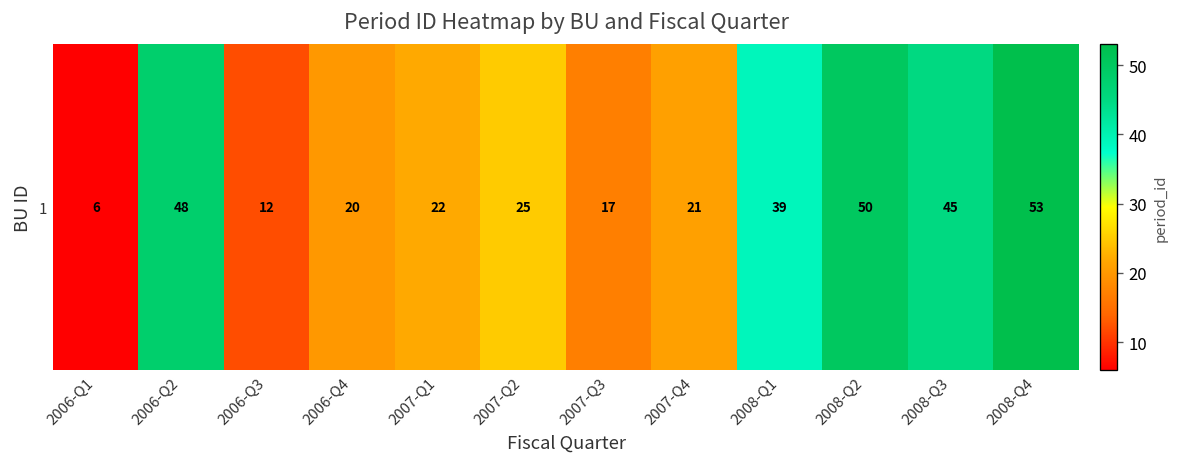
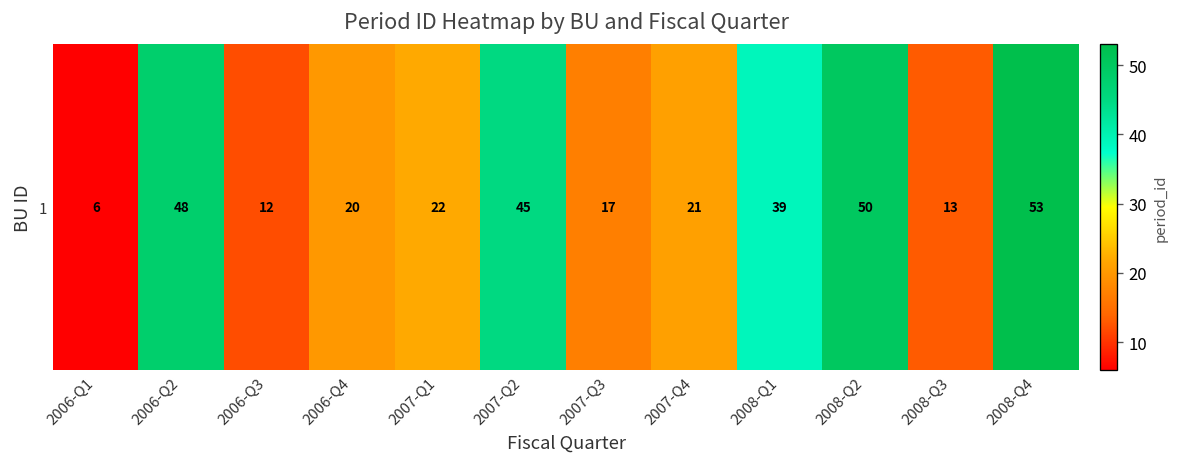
1, 2007-Q2: 25 -> 45
1, 2008-Q3: 45 -> 13
